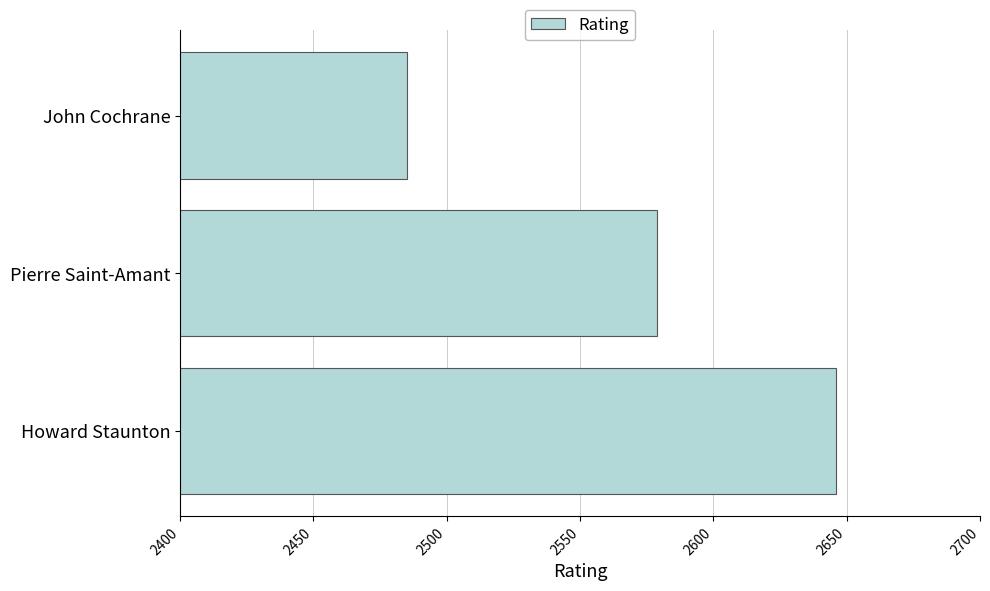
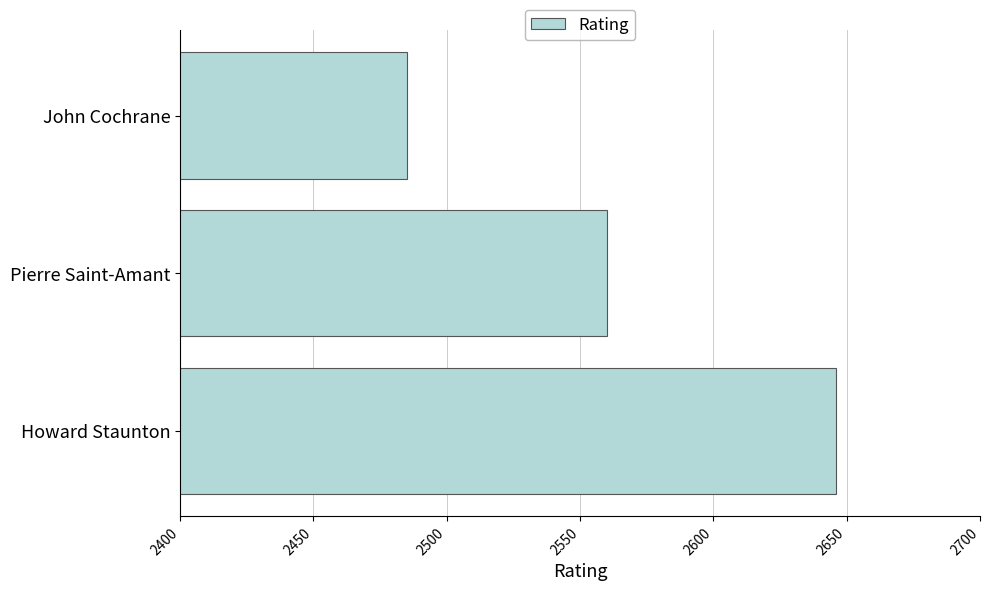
Pierre Saint-Amant: 2579 -> 2560
